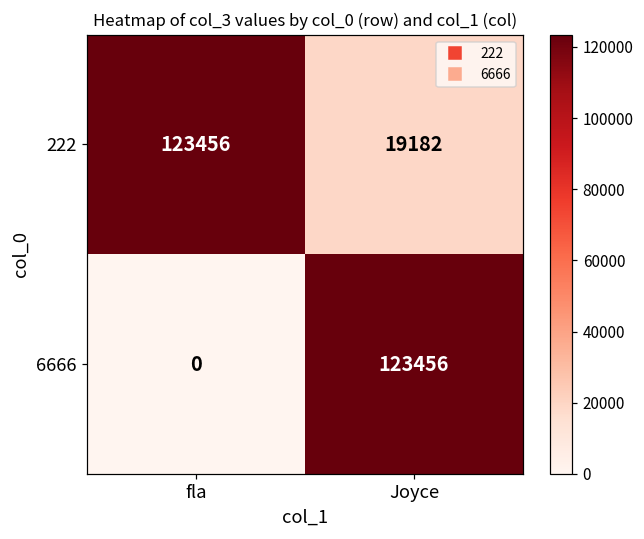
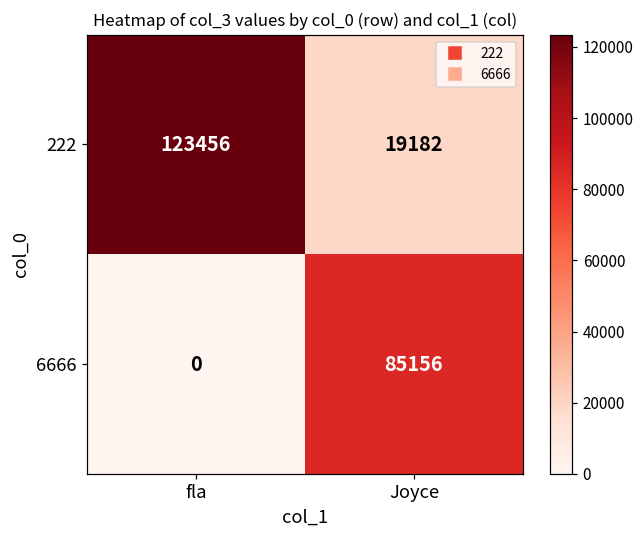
6666, Joyce: 123456 -> 85156
